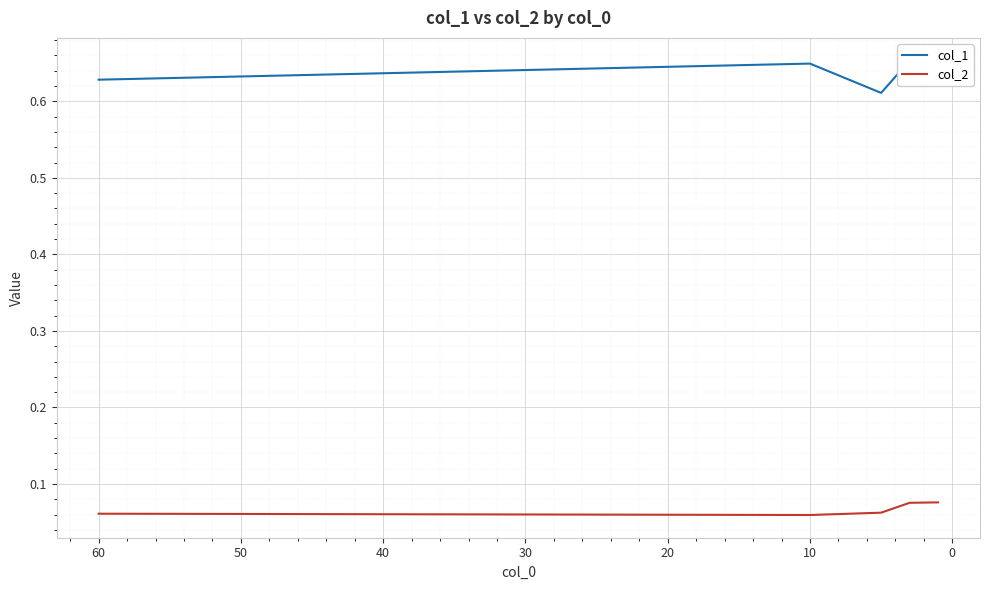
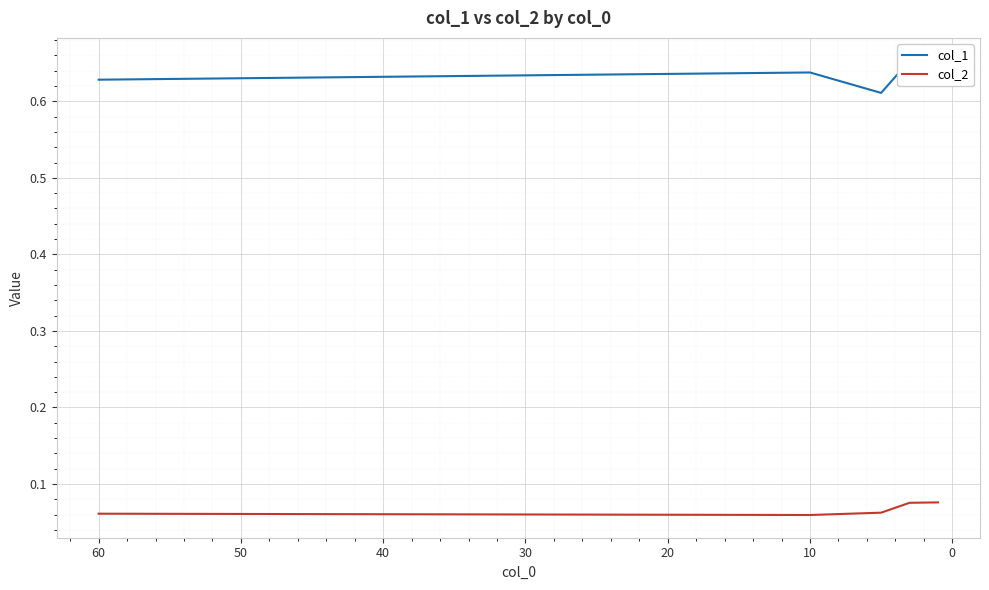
col_1, 10: 0.65 -> 0.64
